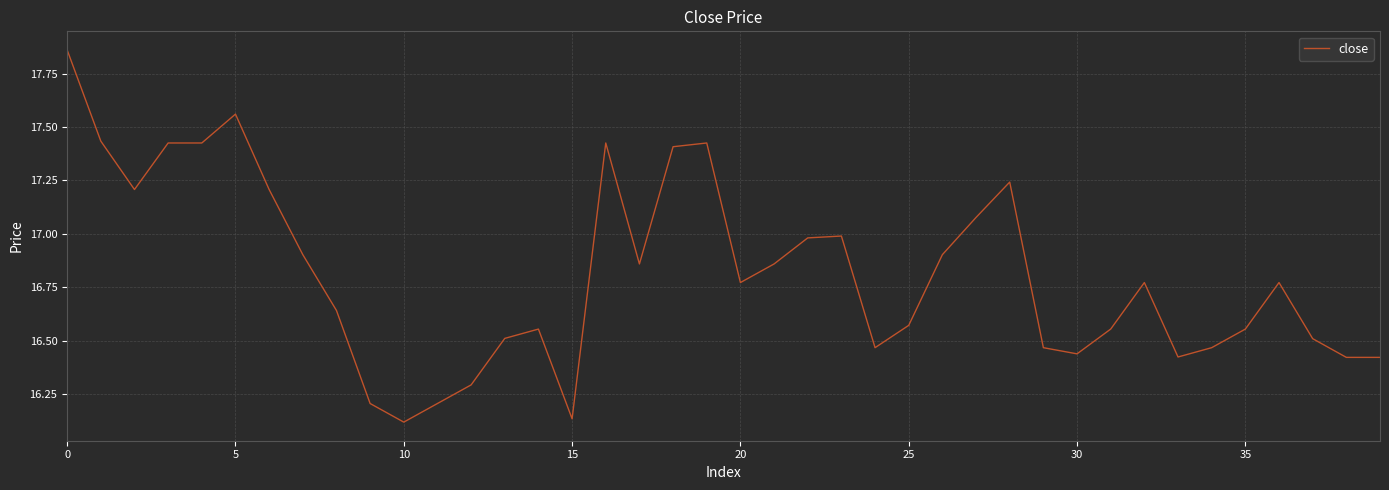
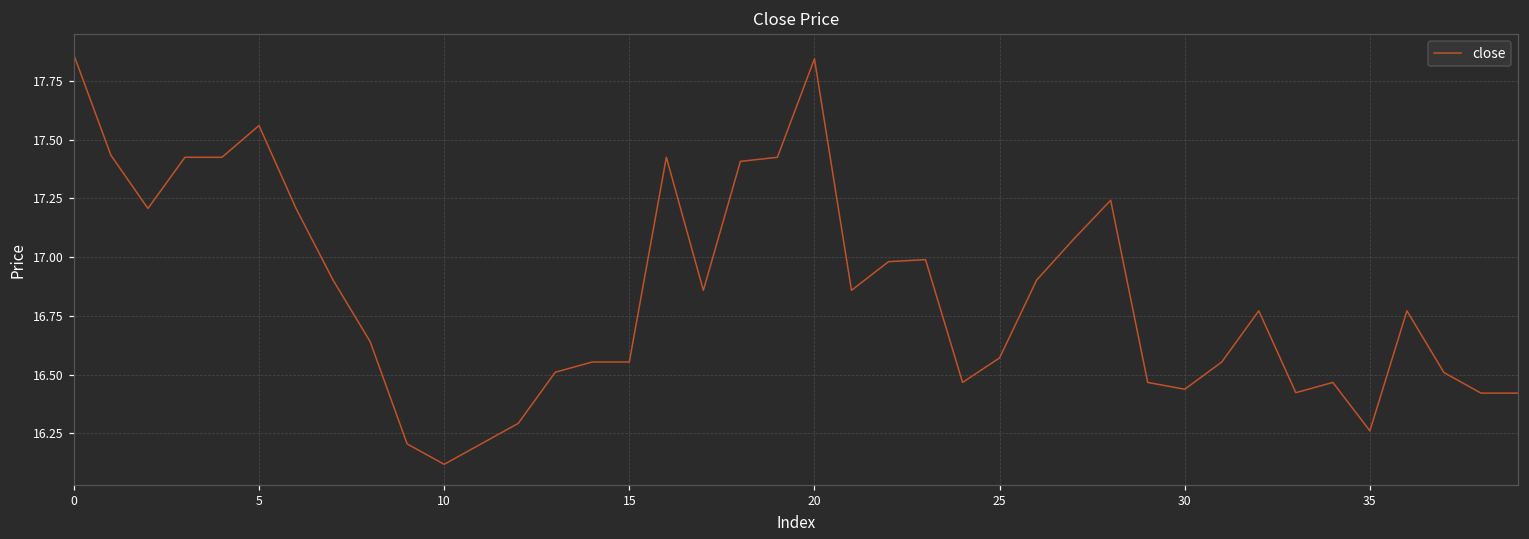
15: 16.13 -> 16.55
20: 16.77 -> 17.84
35: 16.55 -> 16.26
